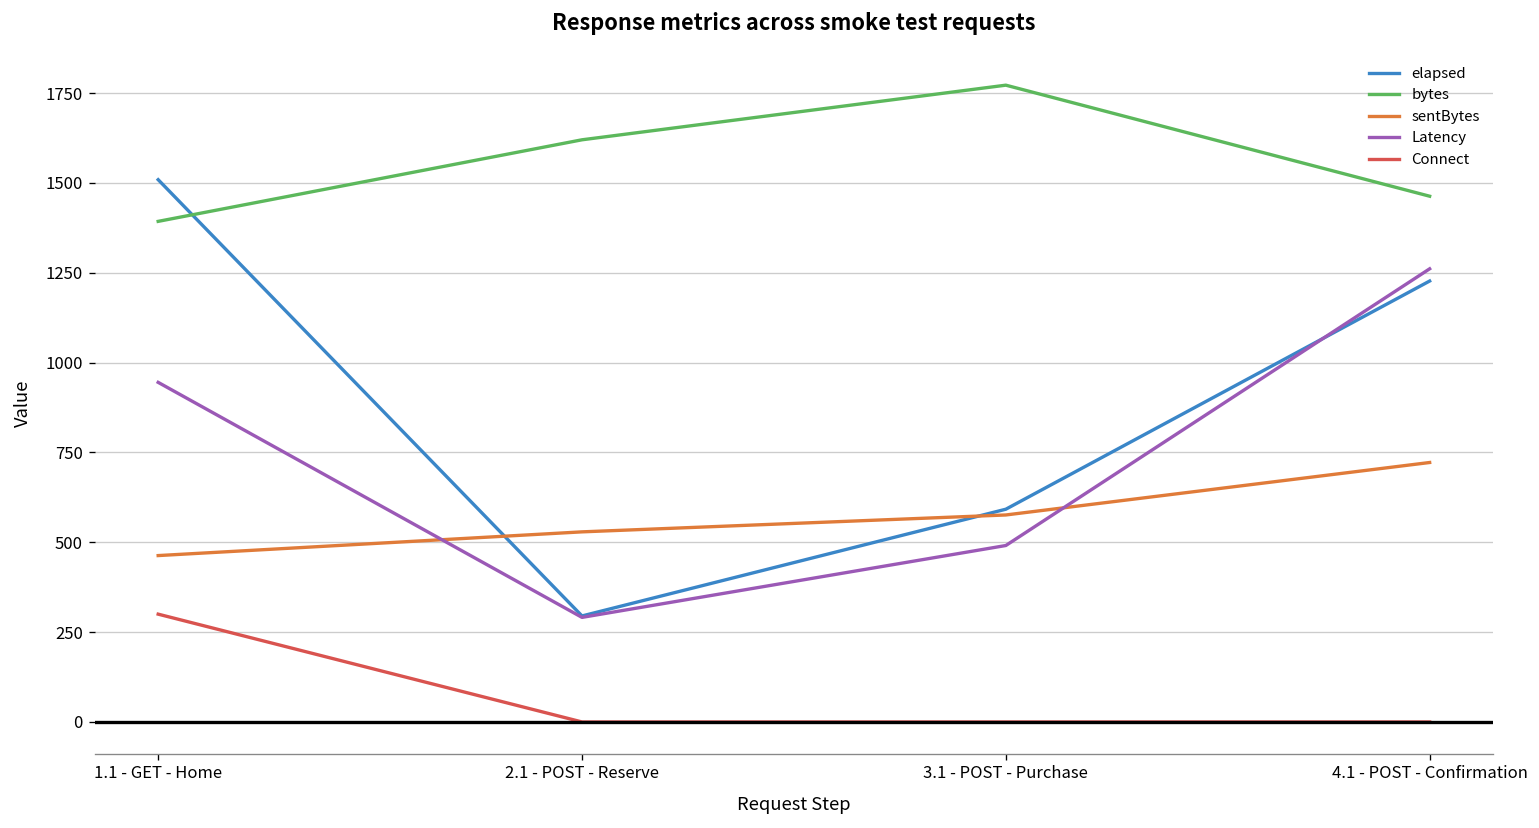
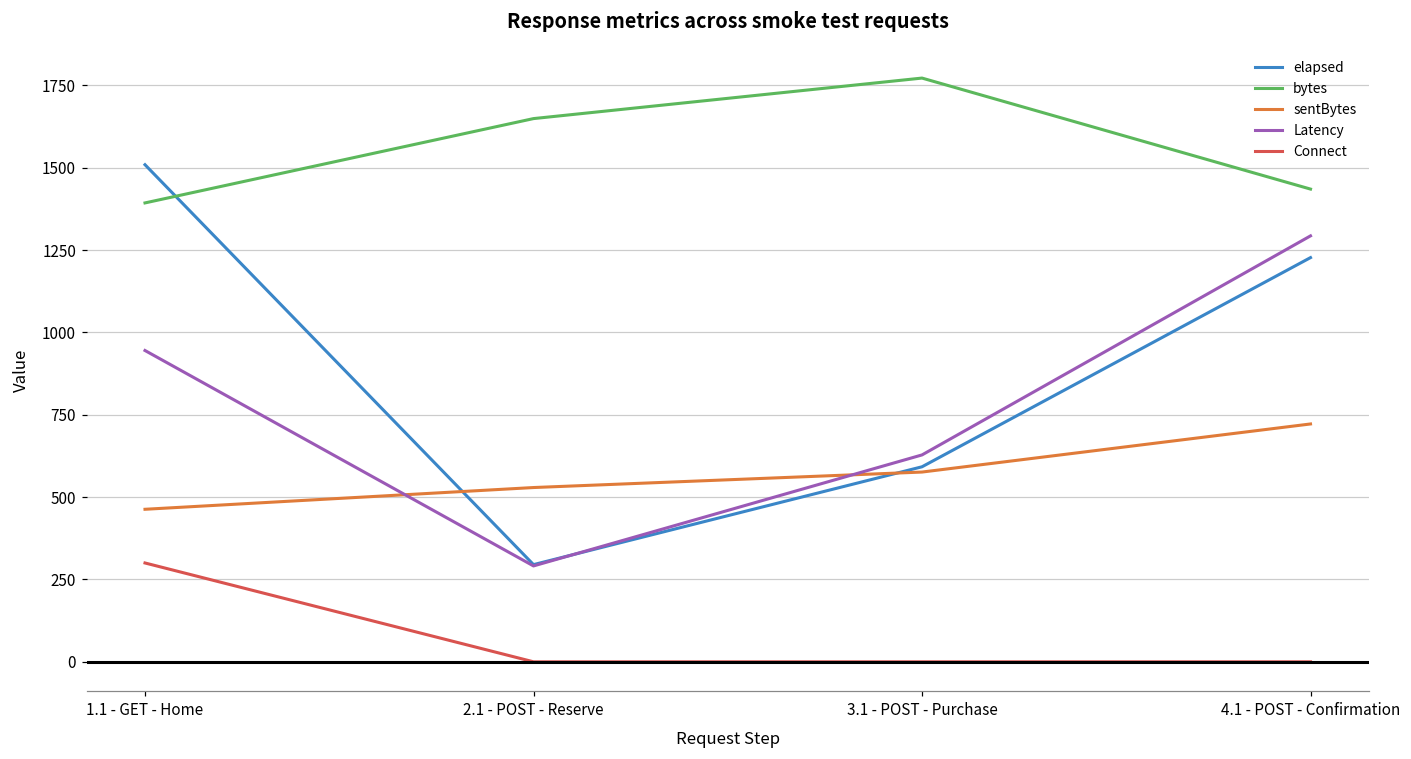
bytes, 2.1 - POST - Reserve: 1620 -> 1650
Latency, 3.1 - POST - Purchase: 490 -> 630
bytes, 4.1 - POST - Confirmation: 1460 -> 1440
Latency, 4.1 - POST - Confirmation: 1260 -> 1290
